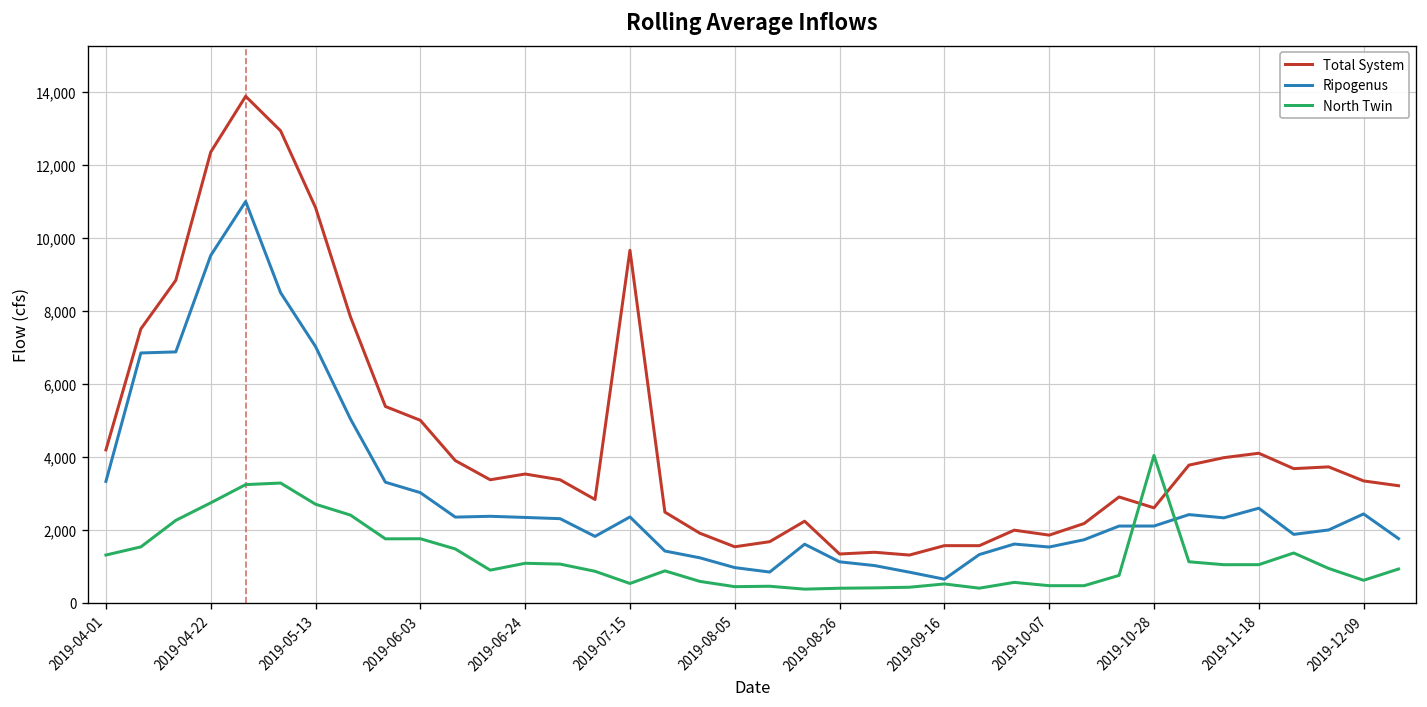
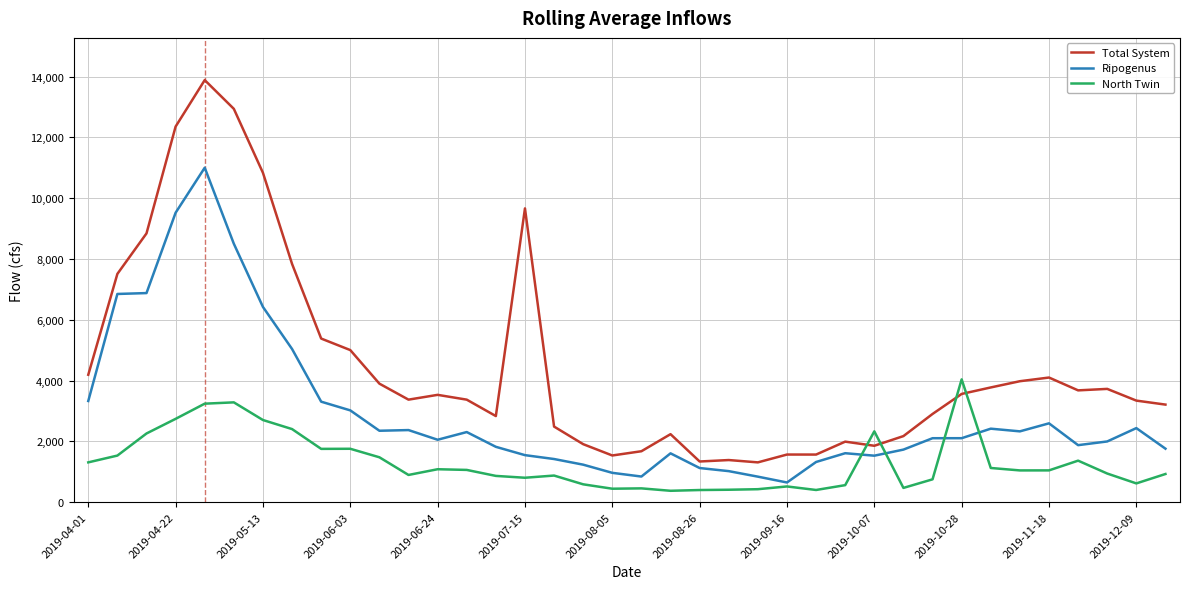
Ripogenus, 2019-05-13: 7,000 -> 6,400
Ripogenus, 2019-06-24: 2,300 -> 2,100
Ripogenus, 2019-07-15: 2,400 -> 1,500
North Twin, 2019-07-15: 500 -> 800
North Twin, 2019-10-07: 500 -> 2,300
Total System, 2019-10-28: 2,600 -> 3,600
